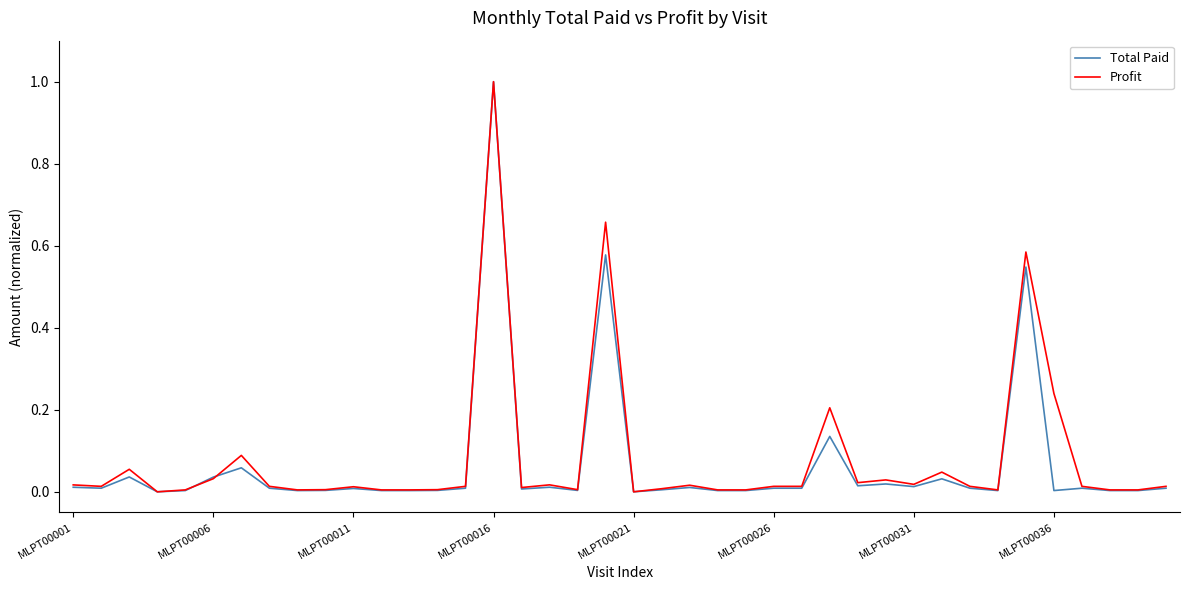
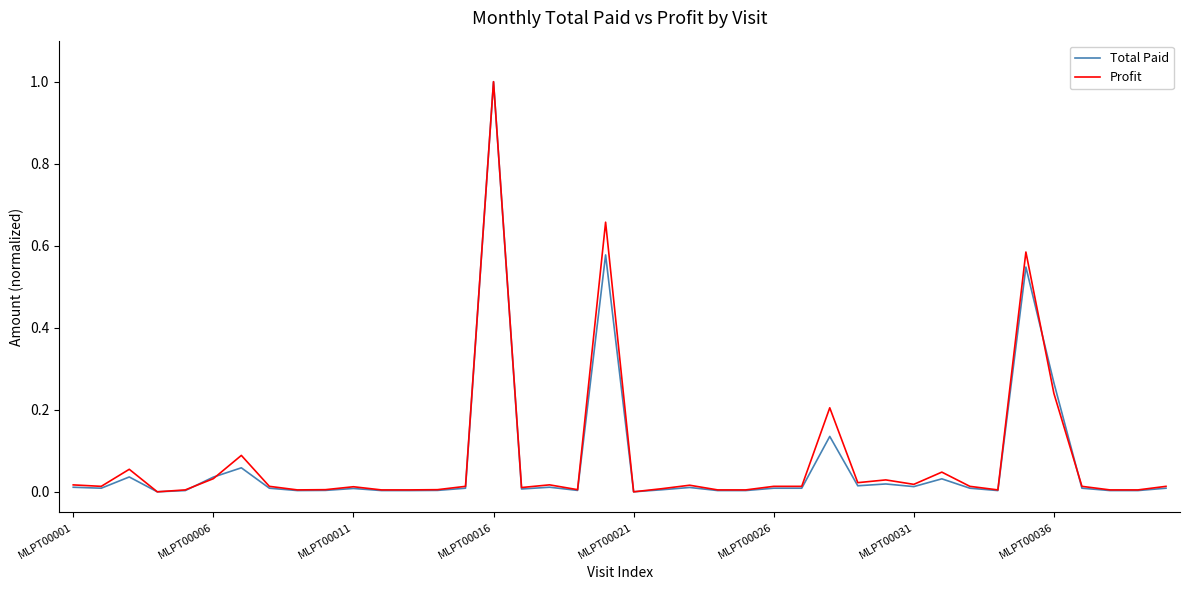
Total Paid, MLPT00036: 0.00 -> 0.27
